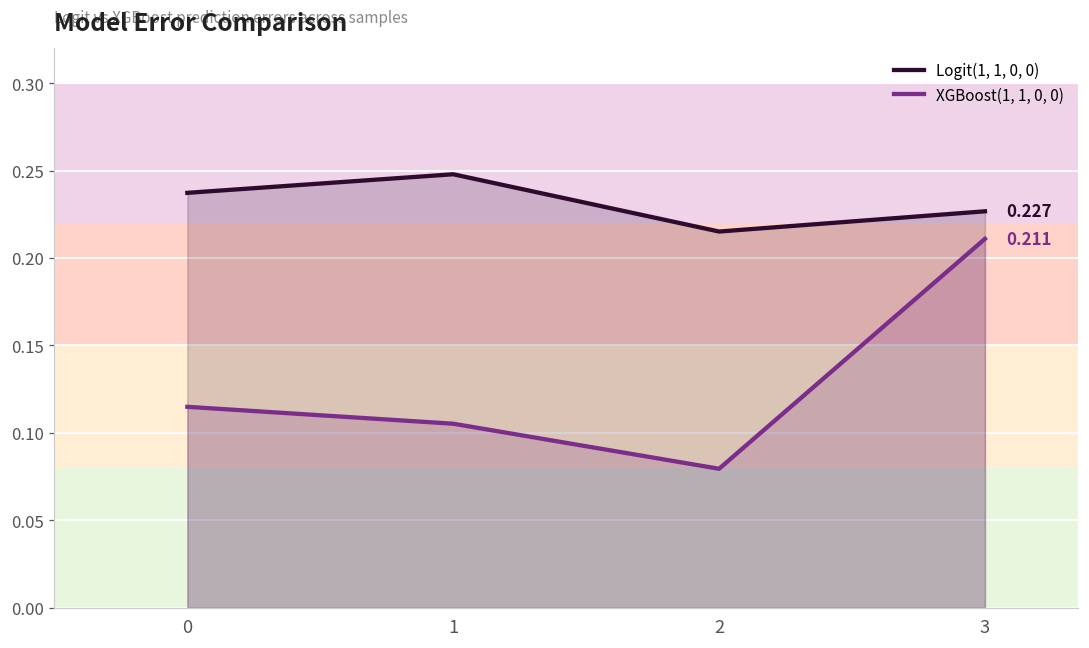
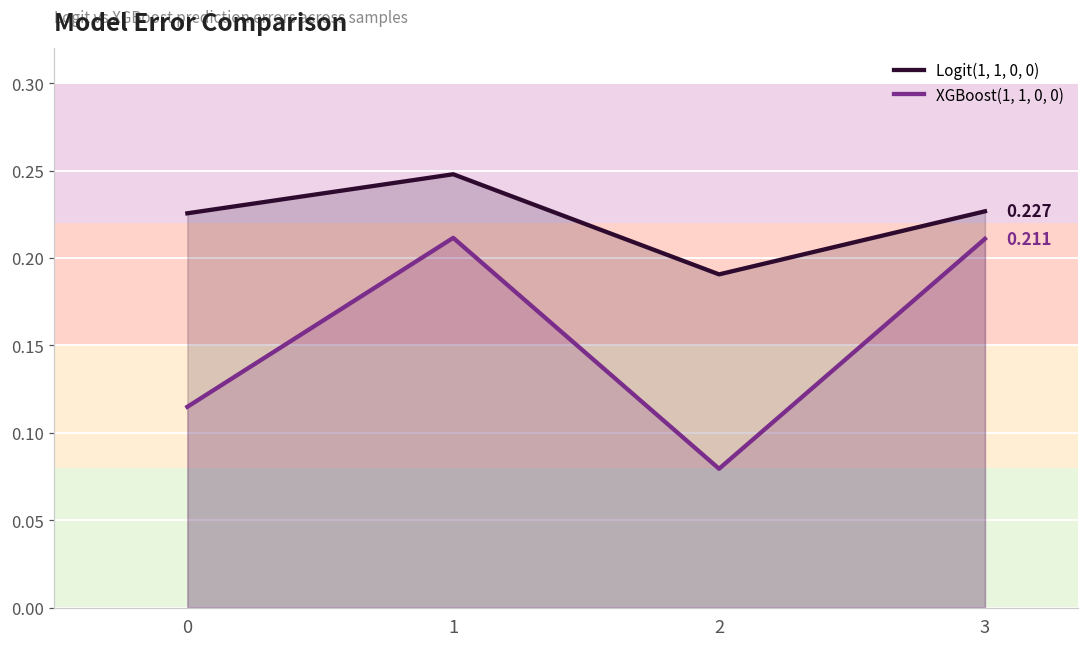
Logit(1, 1, 0, 0), 0: 0.237 -> 0.226
XGBoost(1, 1, 0, 0), 1: 0.105 -> 0.211
Logit(1, 1, 0, 0), 2: 0.215 -> 0.191
